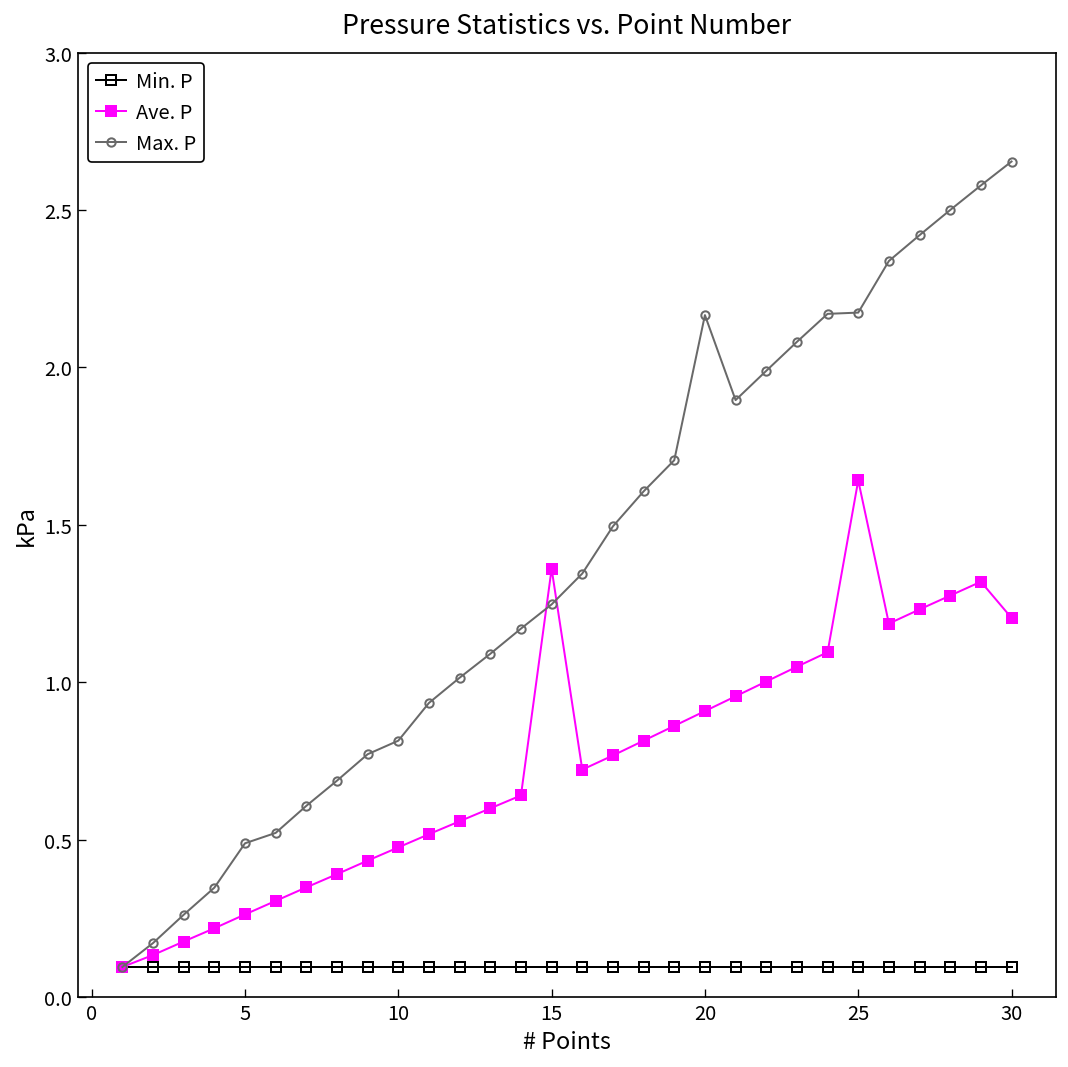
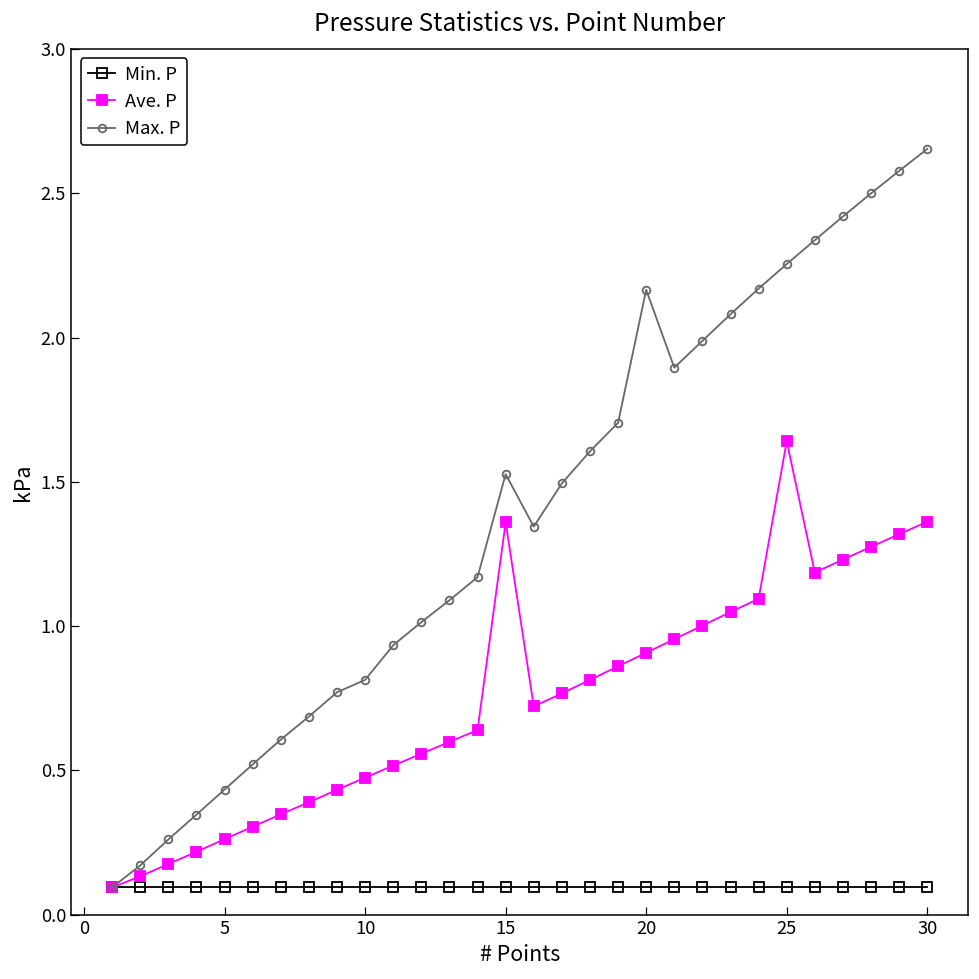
Max. P, 5: 0.49 -> 0.43
Max. P, 15: 1.25 -> 1.53
Max. P, 25: 2.17 -> 2.26
Ave. P, 30: 1.20 -> 1.36
